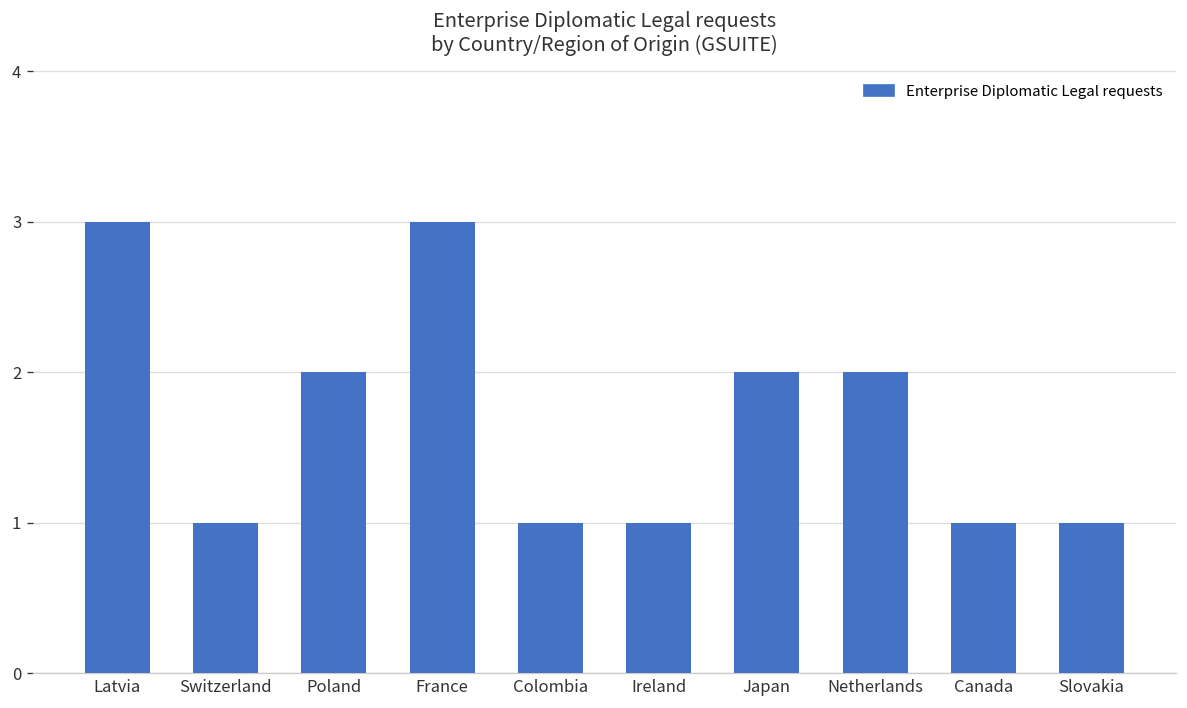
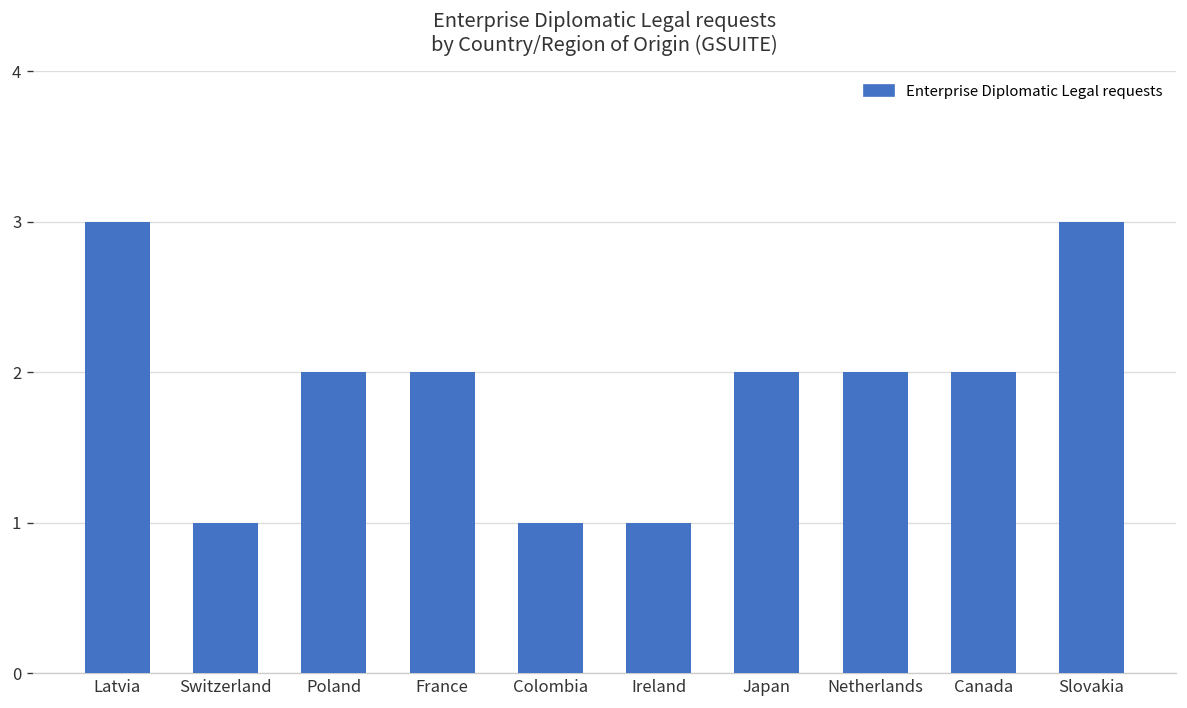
France: 3 -> 2
Canada: 1 -> 2
Slovakia: 1 -> 3
